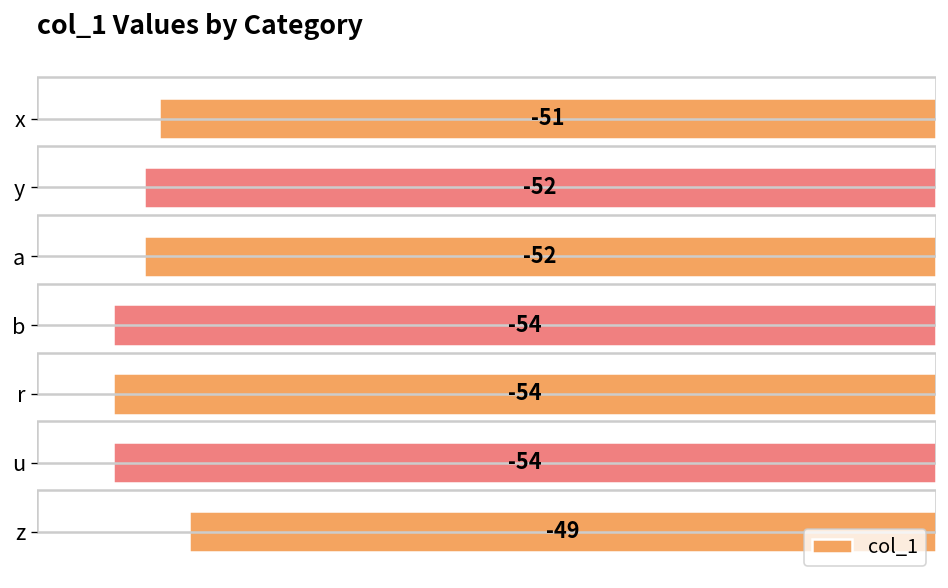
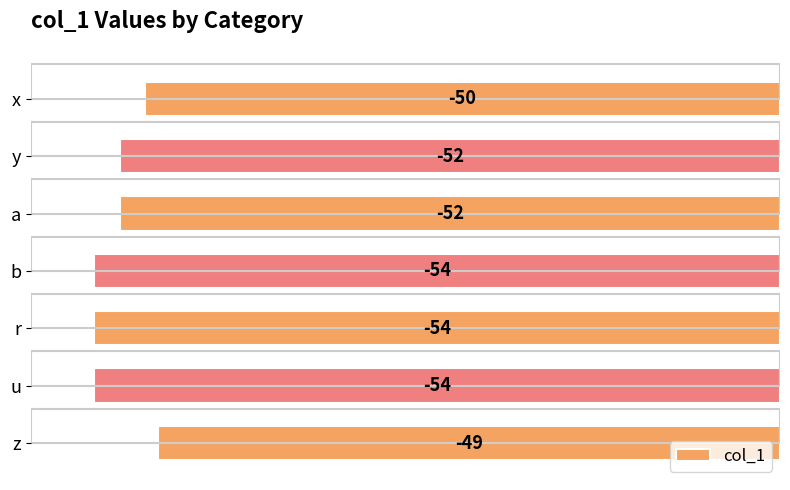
col_1, x: -51 -> -50
